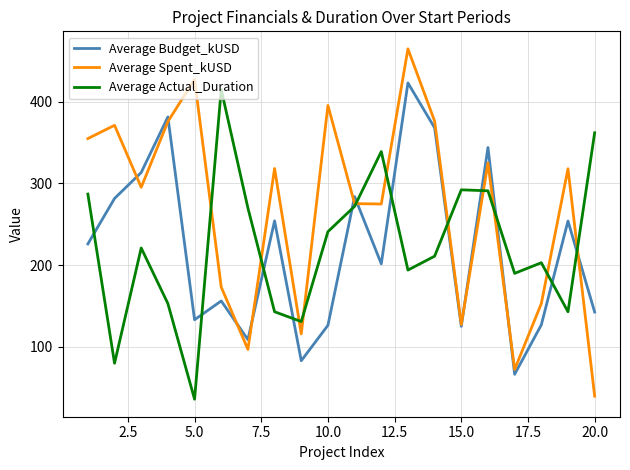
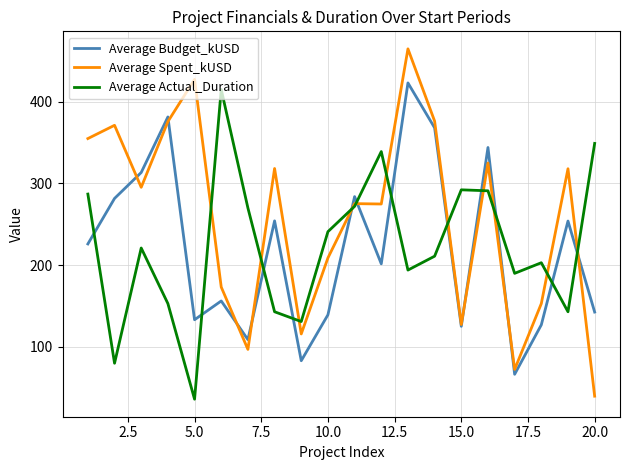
Average Budget_kUSD, 10.0: 130 -> 140
Average Spent_kUSD, 10.0: 400 -> 210
Average Actual_Duration, 20.0: 360 -> 350
